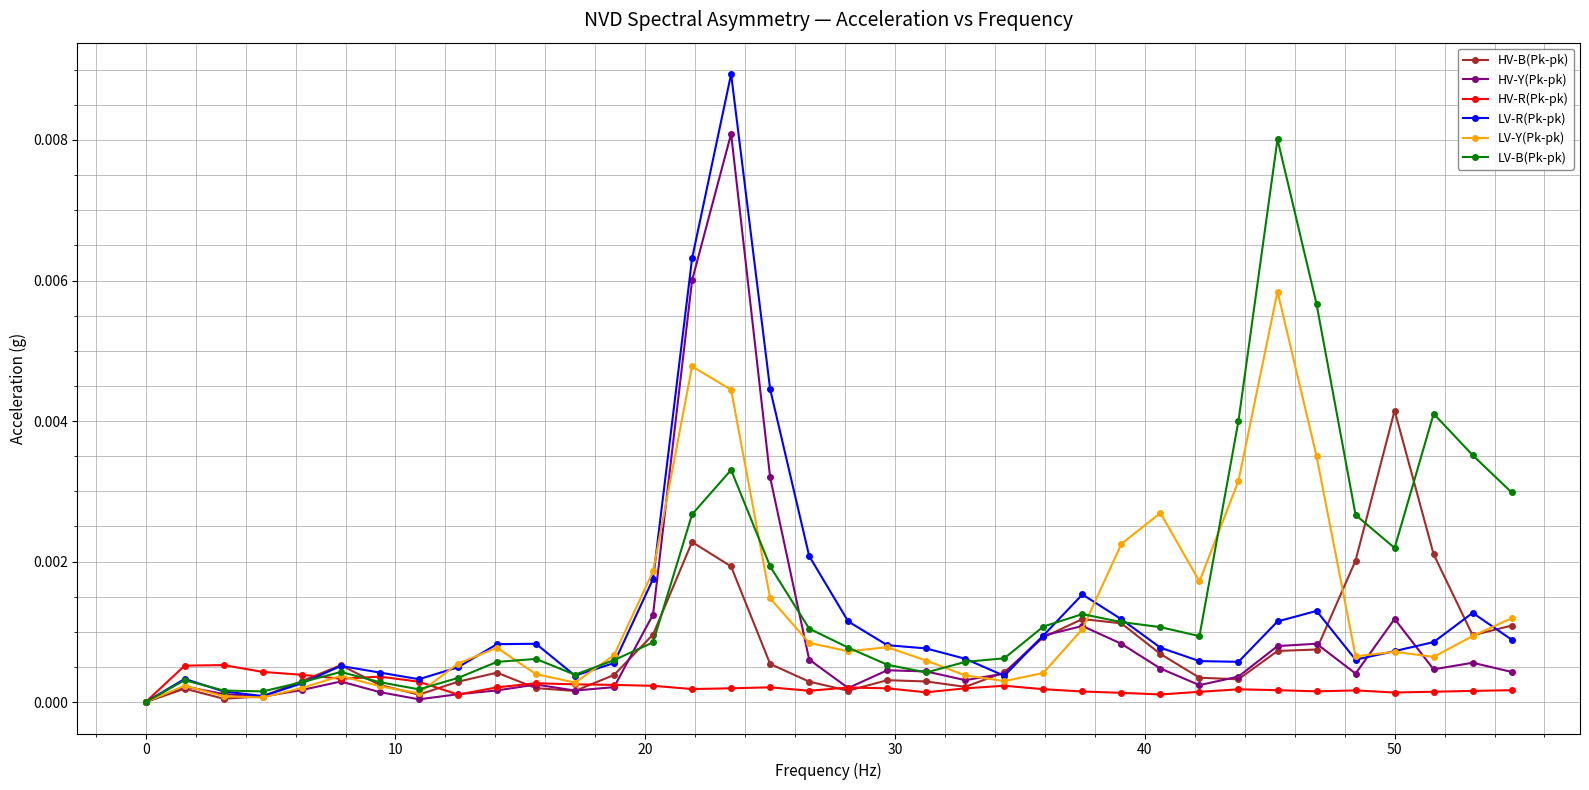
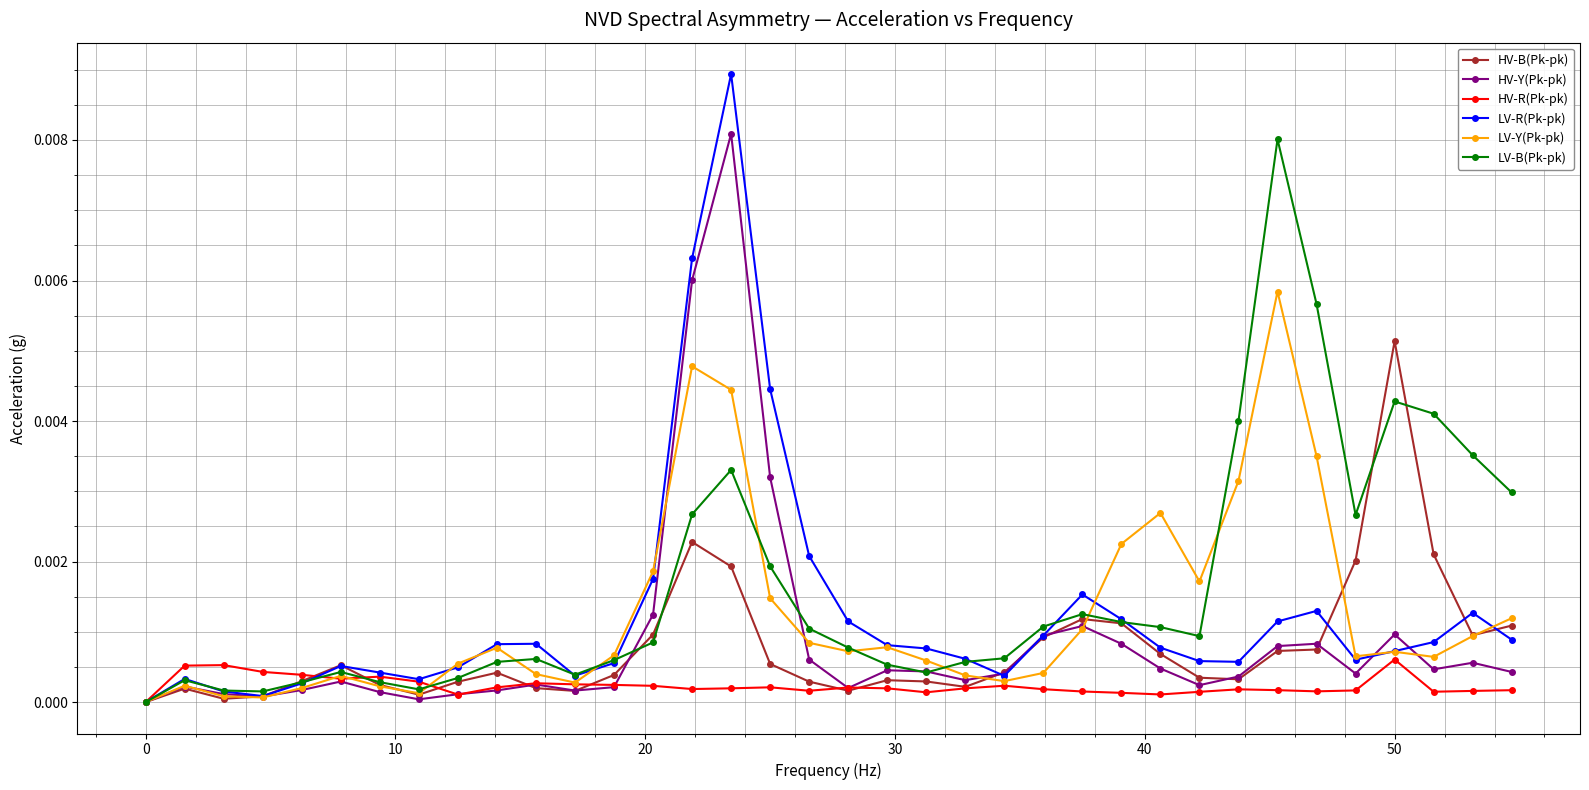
HV-B(Pk-pk), 50: 0.0041 -> 0.0051
HV-Y(Pk-pk), 50: 0.0012 -> 0.0010
HV-R(Pk-pk), 50: 0.0001 -> 0.0006
LV-B(Pk-pk), 50: 0.0022 -> 0.0043
